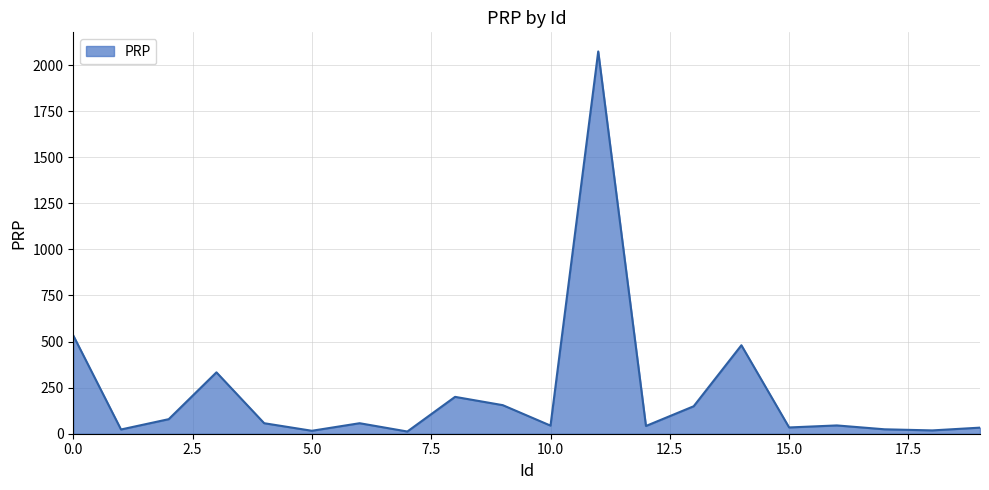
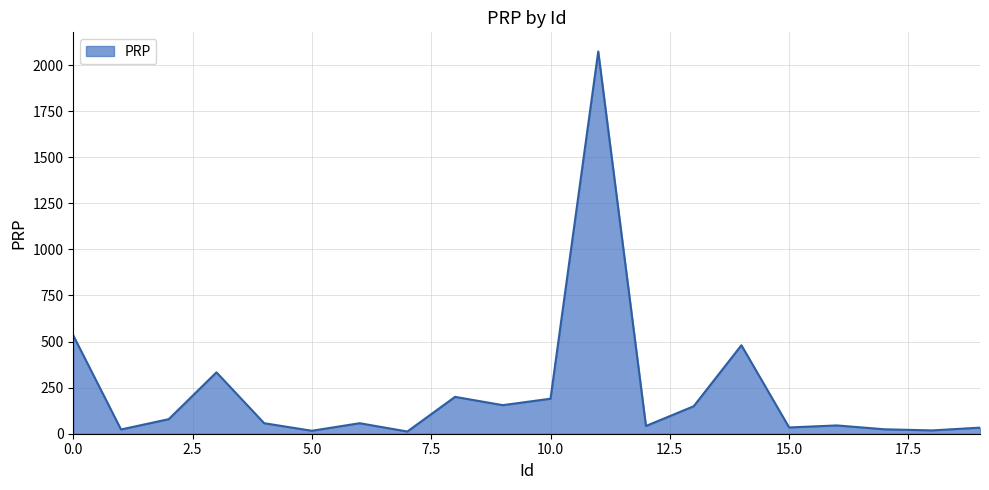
10.0: 40 -> 190
